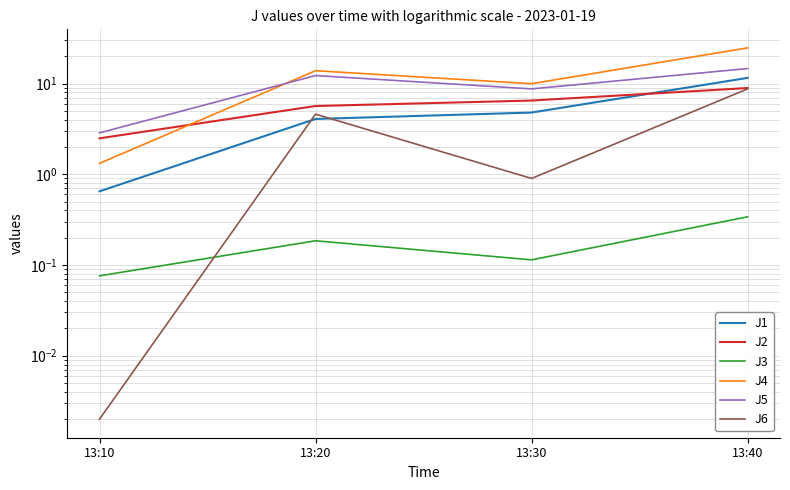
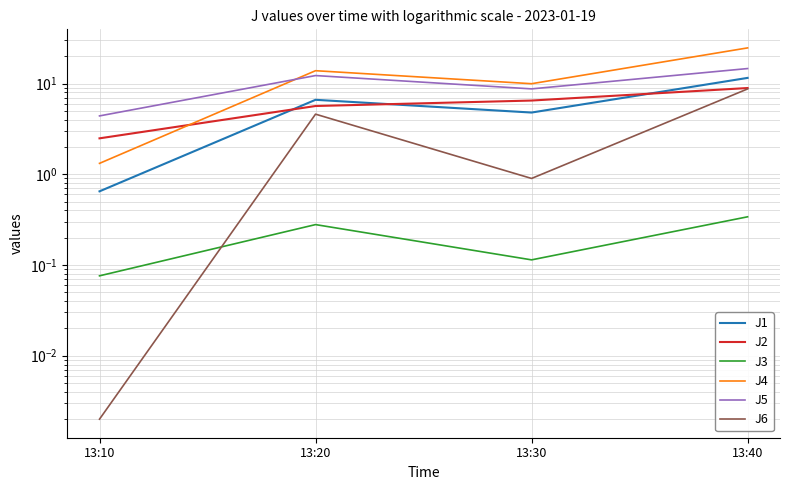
J5, 13:10: 2.9 -> 4
J1, 13:20: 4 -> 7
J3, 13:20: 0.19 -> 0.28
